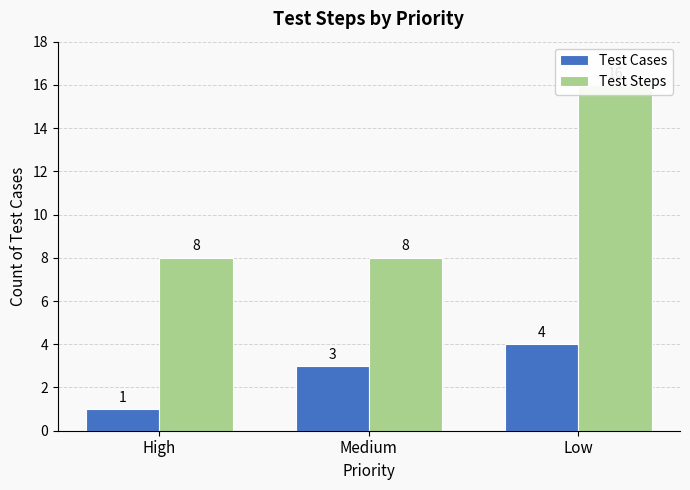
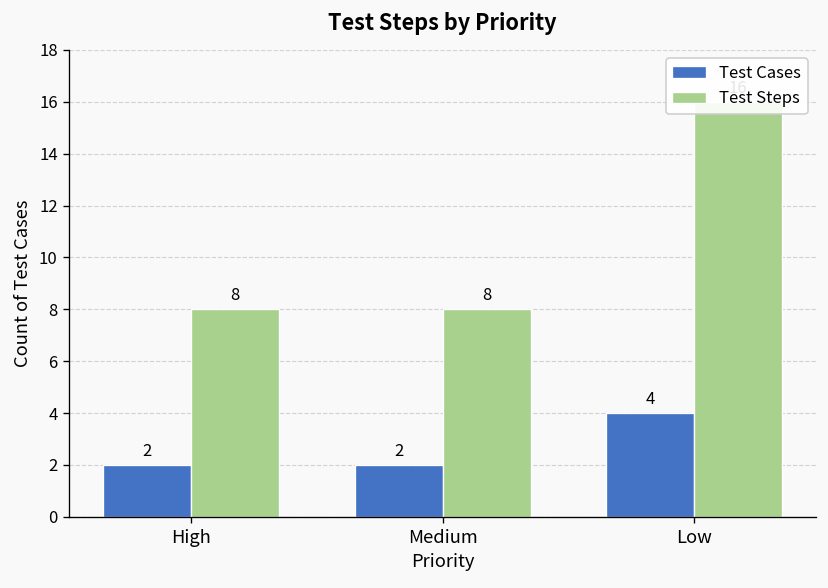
Test Cases, High: 1 -> 2
Test Cases, Medium: 3 -> 2
